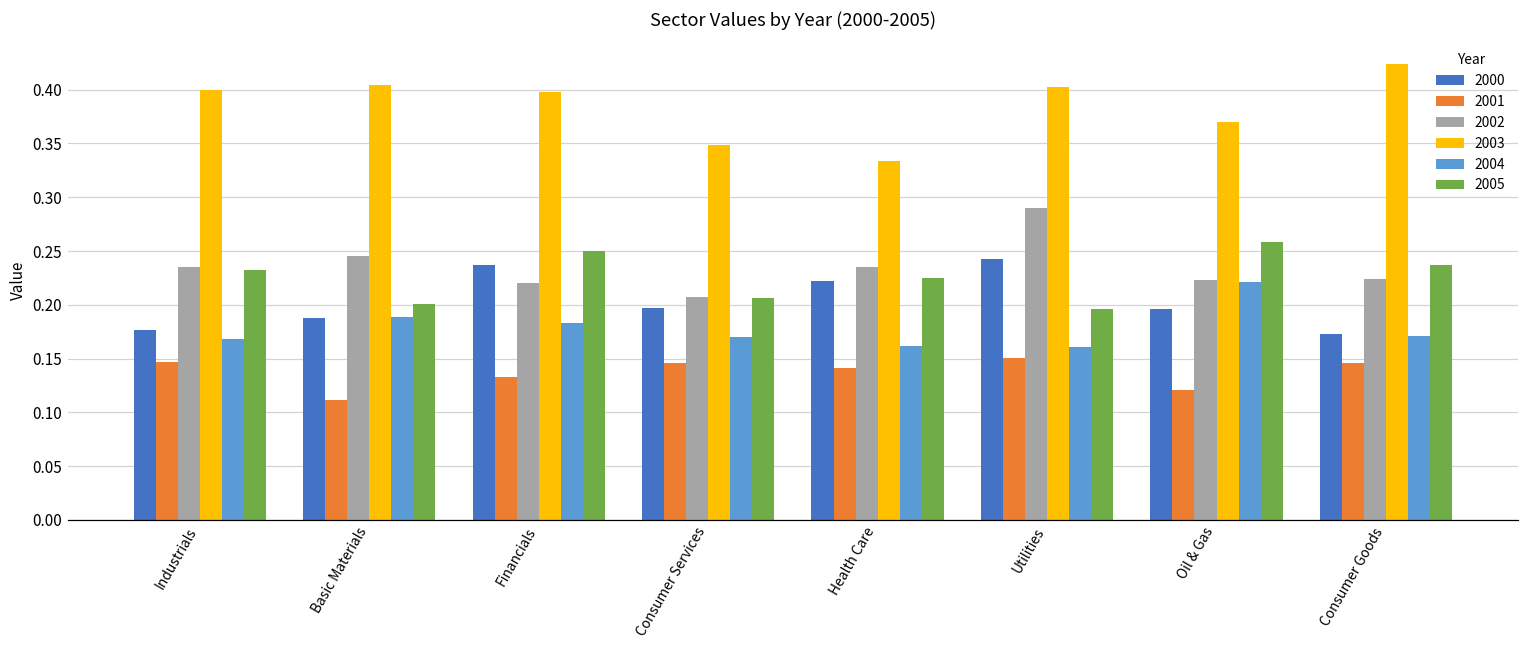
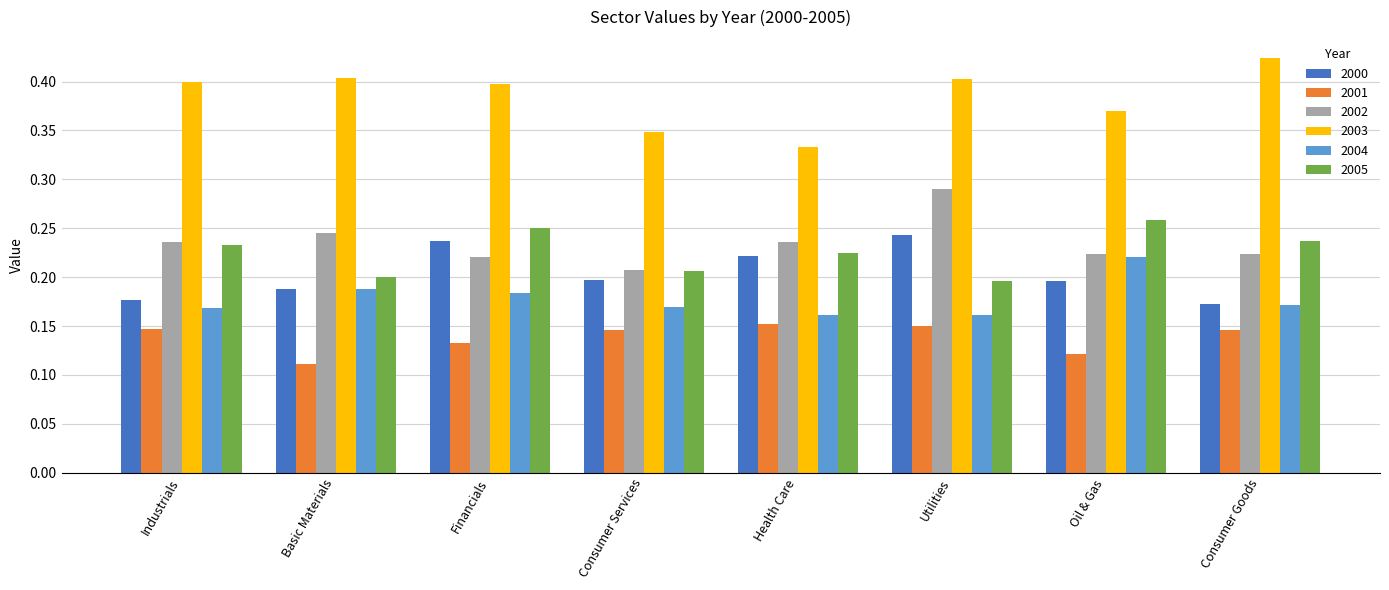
2001, Health Care: 0.14 -> 0.15
